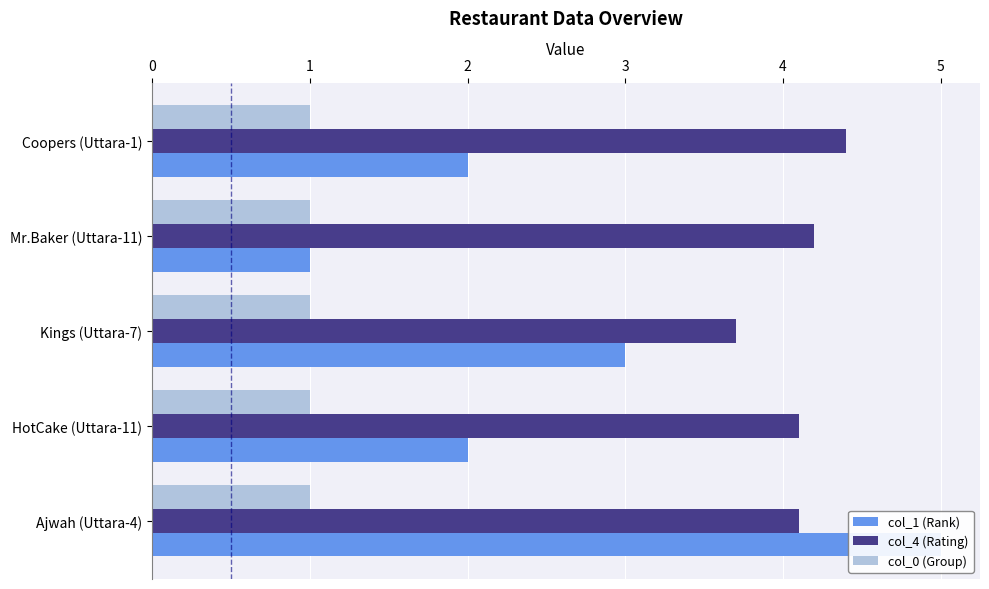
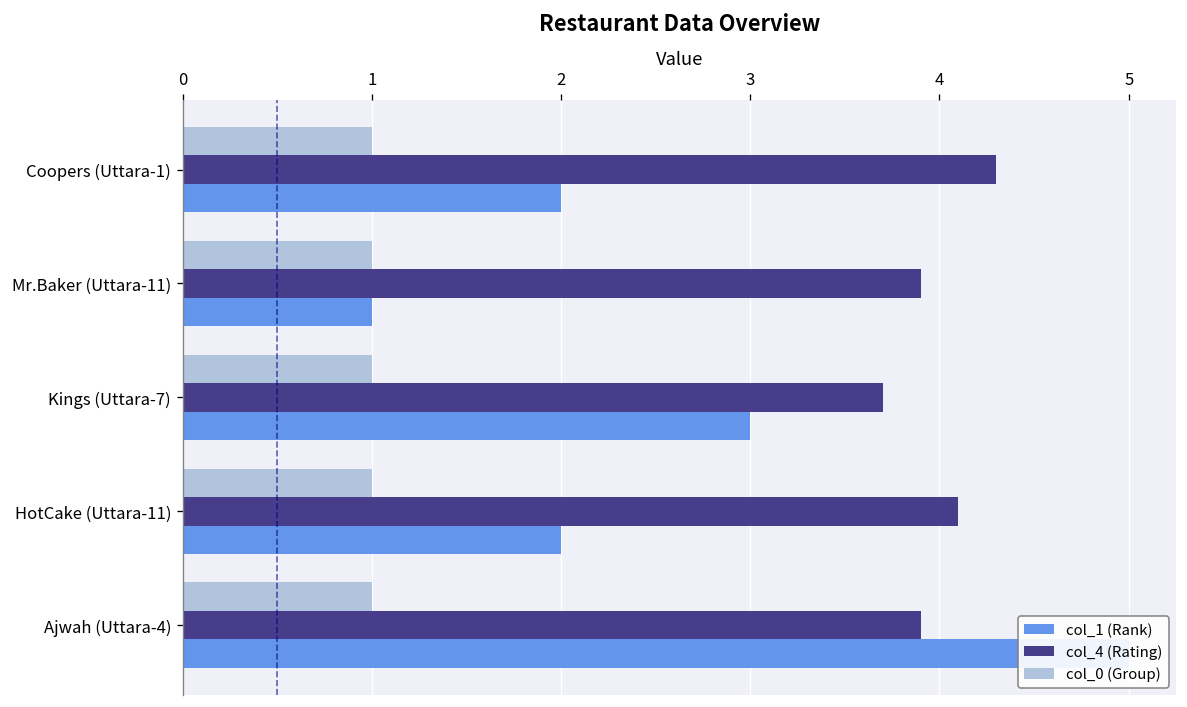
col_4 (Rating), Coopers (Uttara-1): 4.4 -> 4.3
col_4 (Rating), Mr.Baker (Uttara-11): 4.2 -> 3.9
col_4 (Rating), Ajwah (Uttara-4): 4.1 -> 3.9
